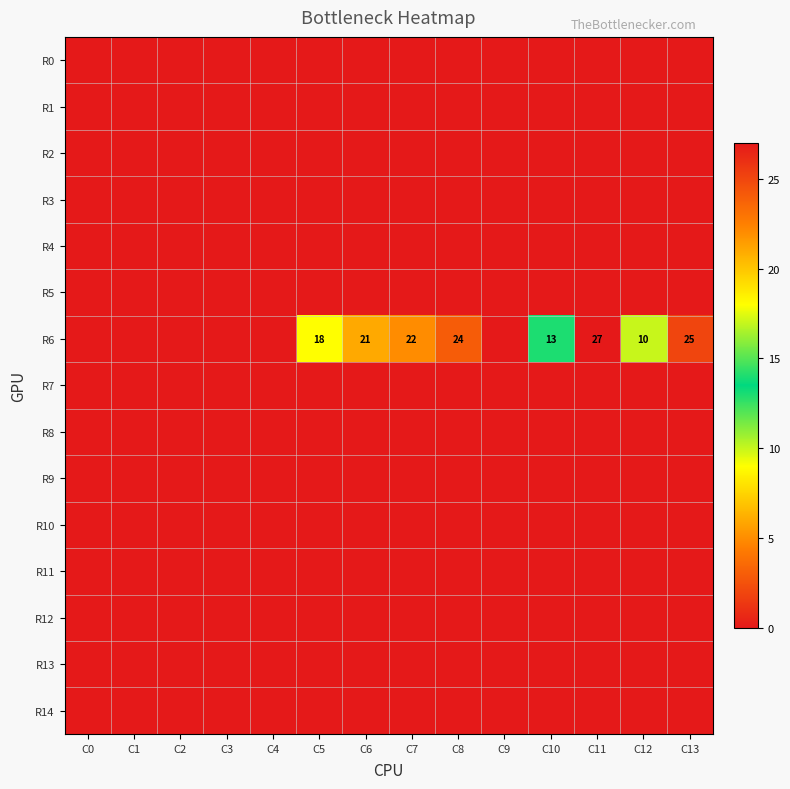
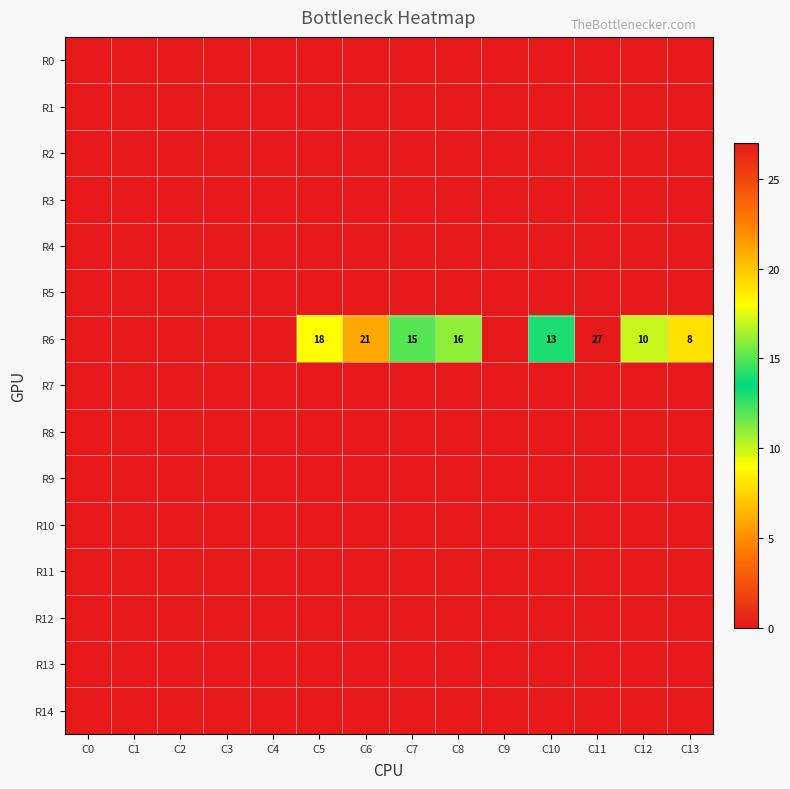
R6, C7: 22 -> 15
R6, C8: 24 -> 16
R6, C13: 25 -> 8
